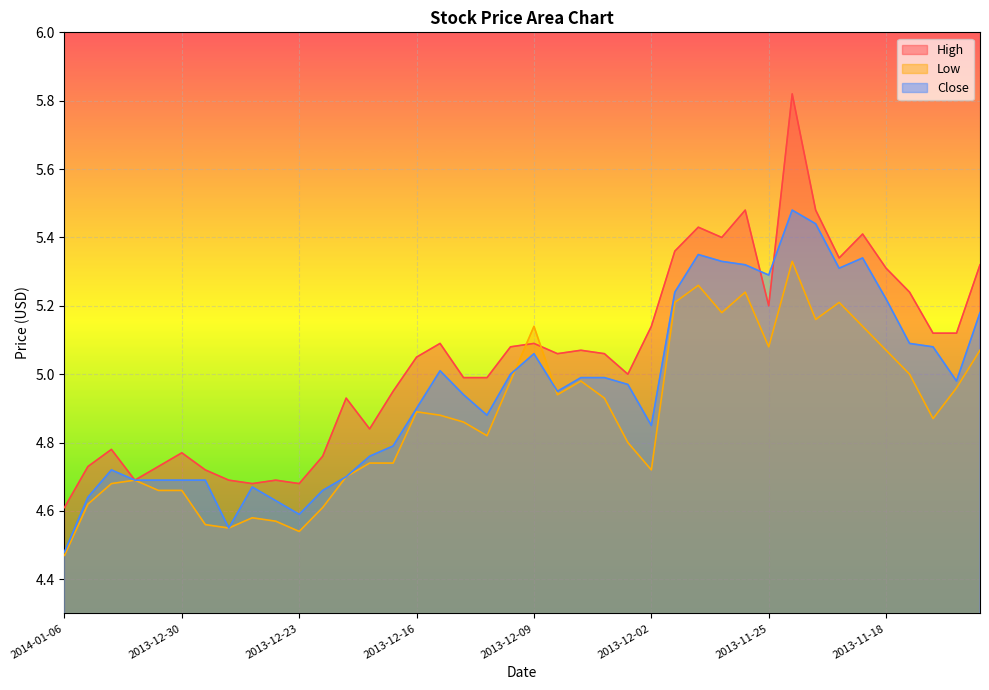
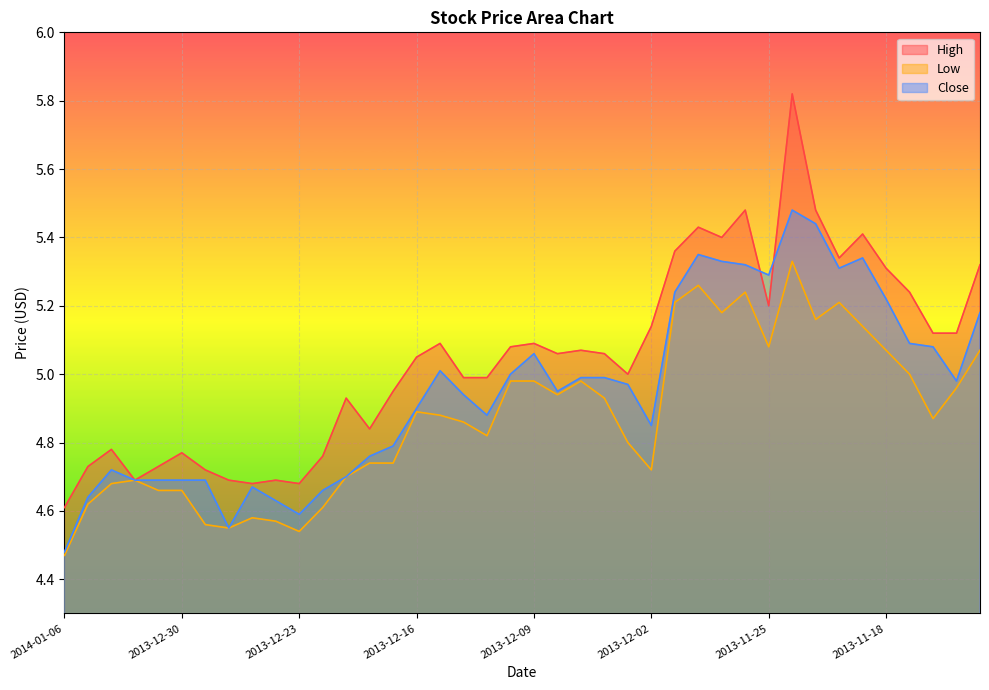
Low, 2013-12-09: 5.14 -> 4.98
